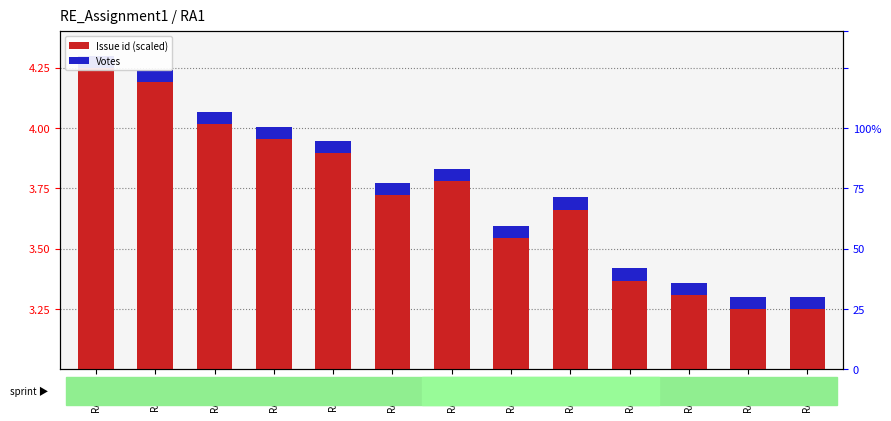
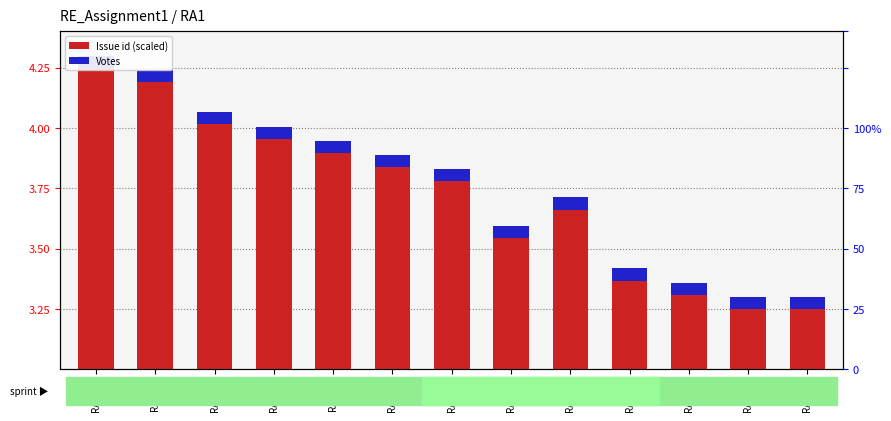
Issue id (scaled), RA1-21: 3.72 -> 3.84
